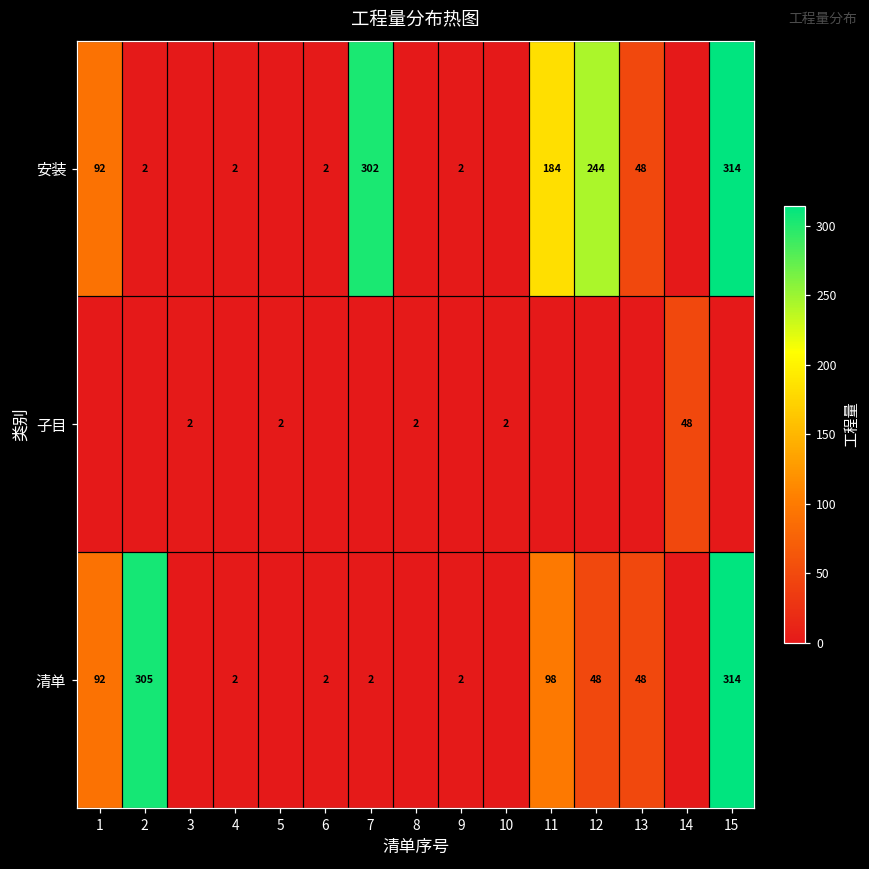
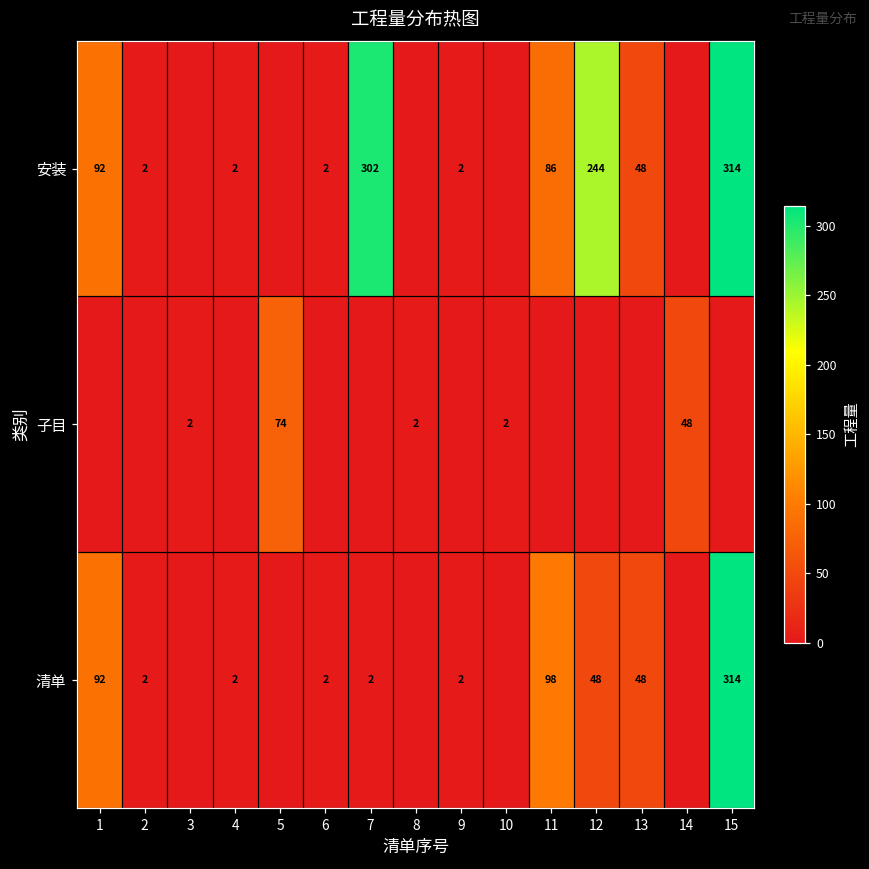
安装, 11: 184 -> 86
子目, 5: 2 -> 74
清单, 2: 305 -> 2
